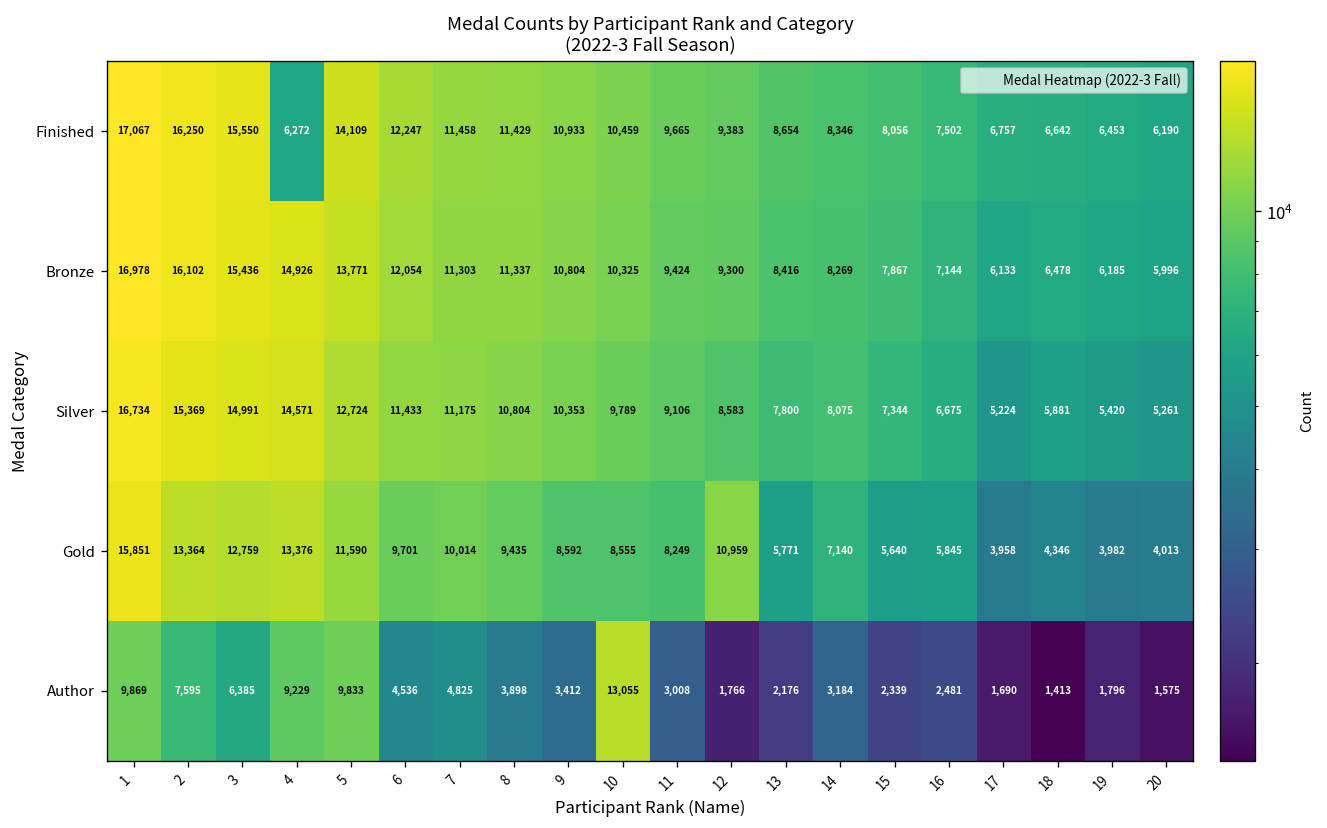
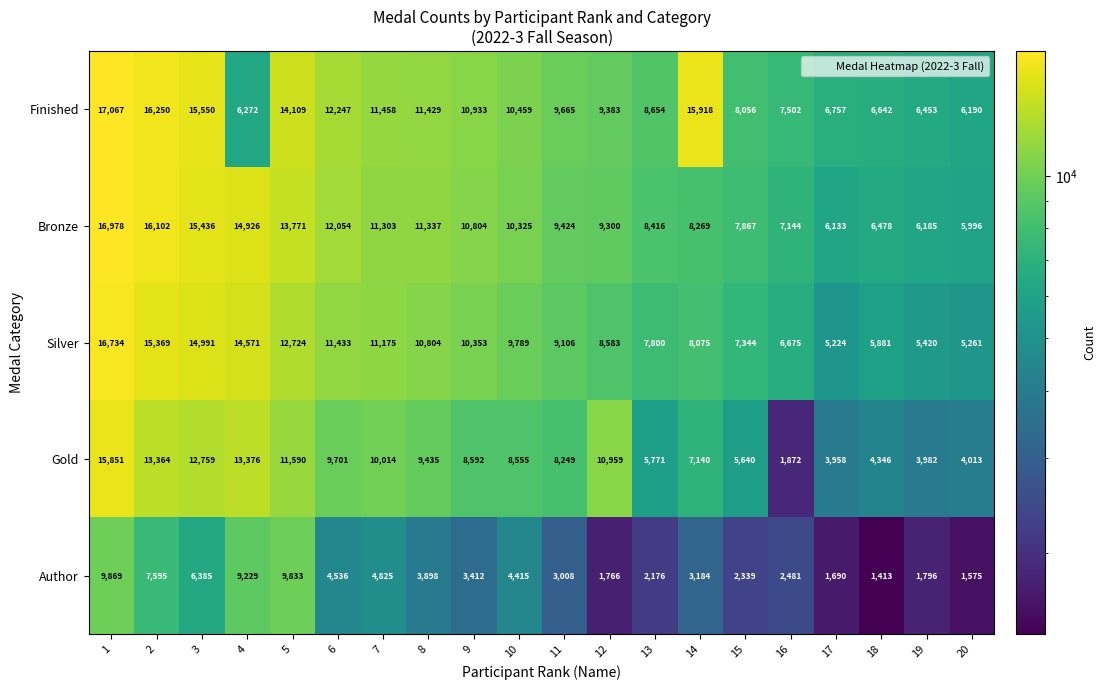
Finished, 14: 8,346 -> 15,918
Gold, 16: 5,845 -> 1,872
Author, 10: 13,055 -> 4,415
